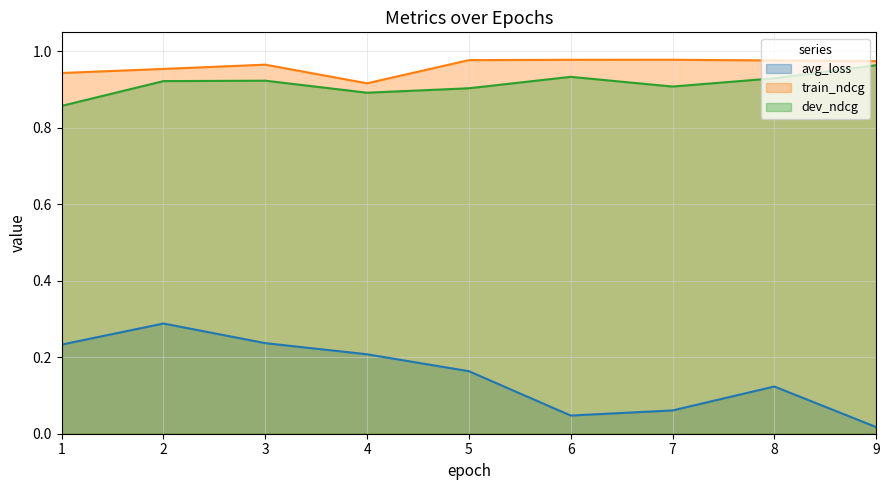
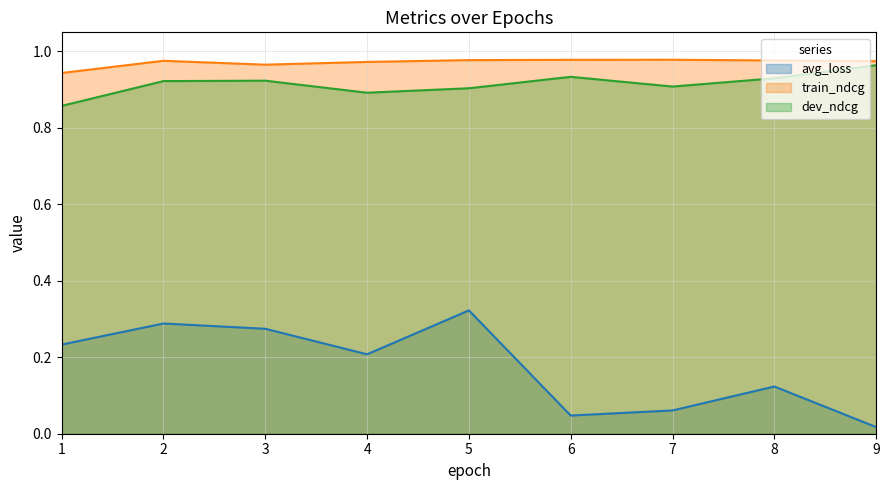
train_ndcg, 2: 0.95 -> 0.98
avg_loss, 3: 0.24 -> 0.27
train_ndcg, 4: 0.92 -> 0.97
avg_loss, 5: 0.16 -> 0.32
